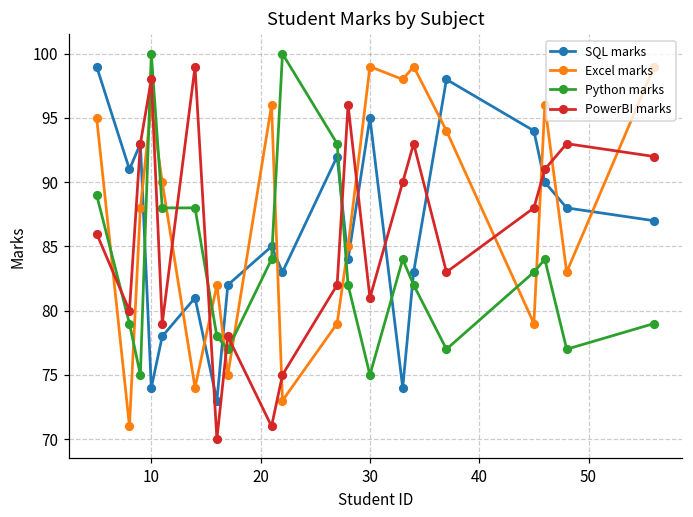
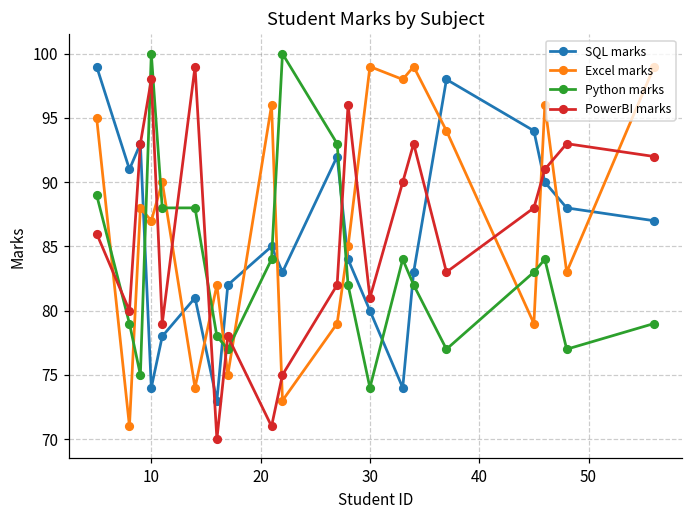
Excel marks, 10: 96 -> 87
SQL marks, 30: 95 -> 80
Python marks, 30: 75 -> 74
